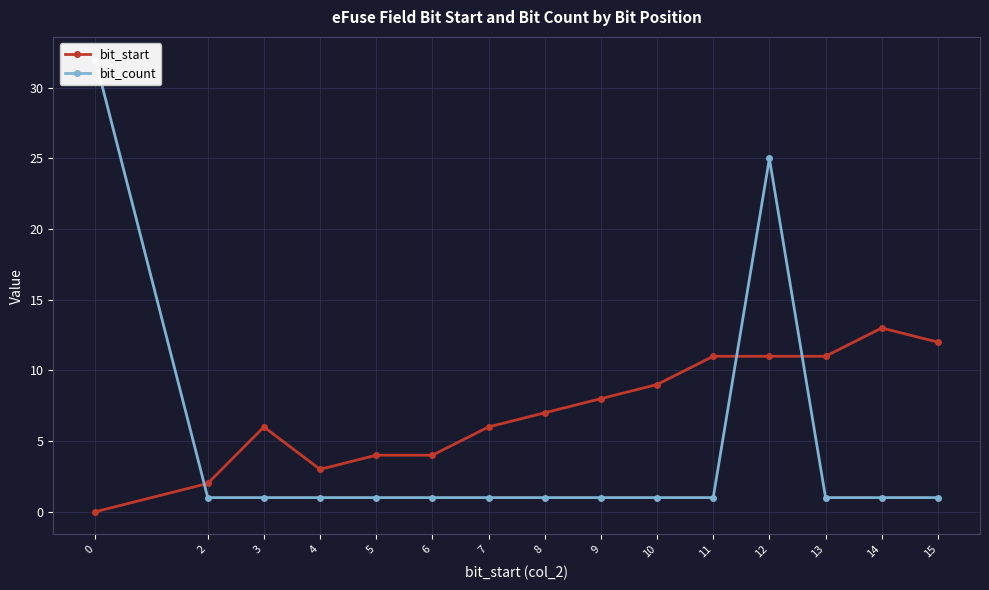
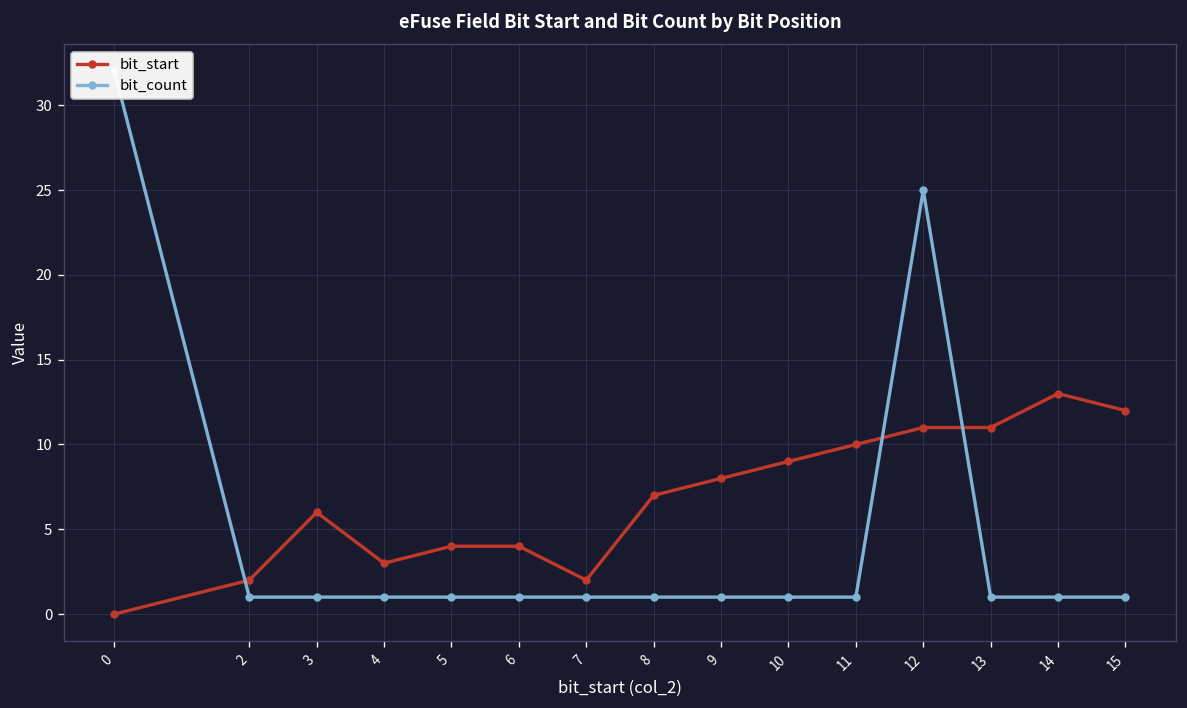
bit_start, 7: 6 -> 2
bit_start, 11: 11 -> 10
